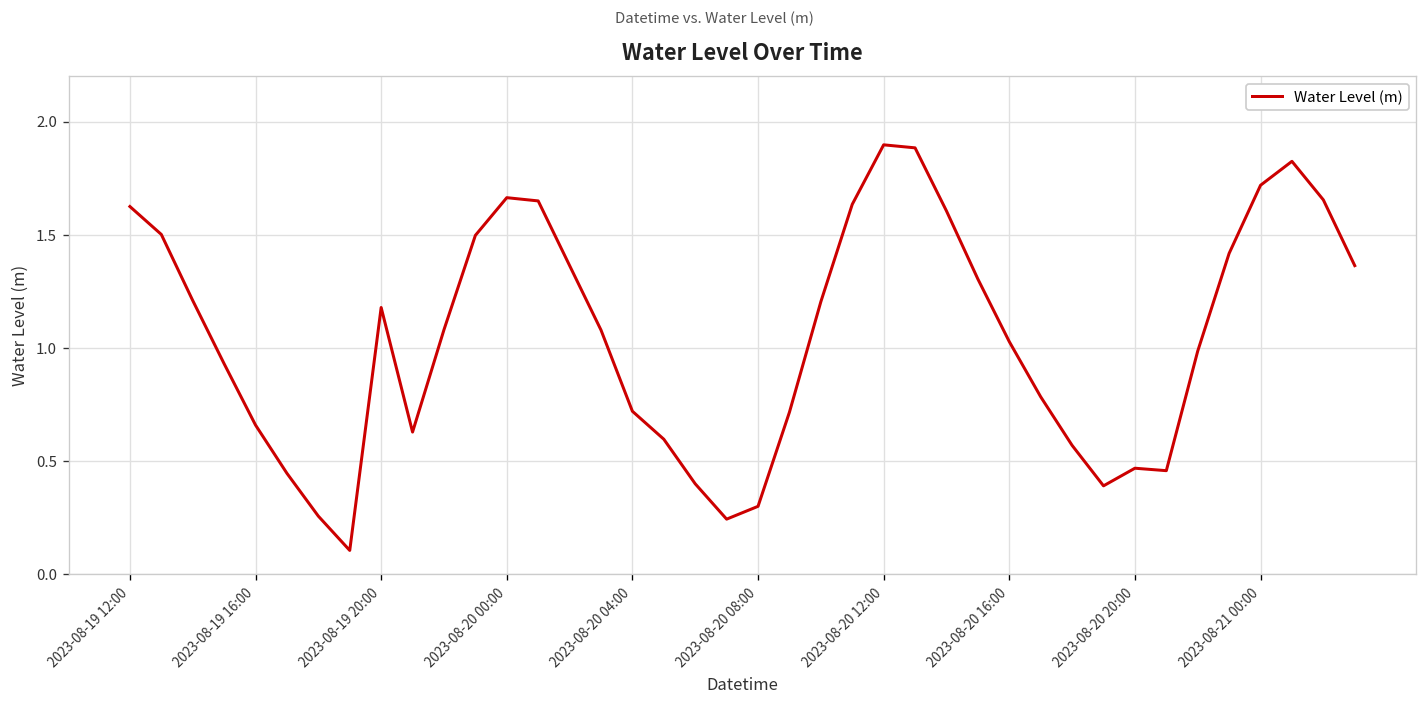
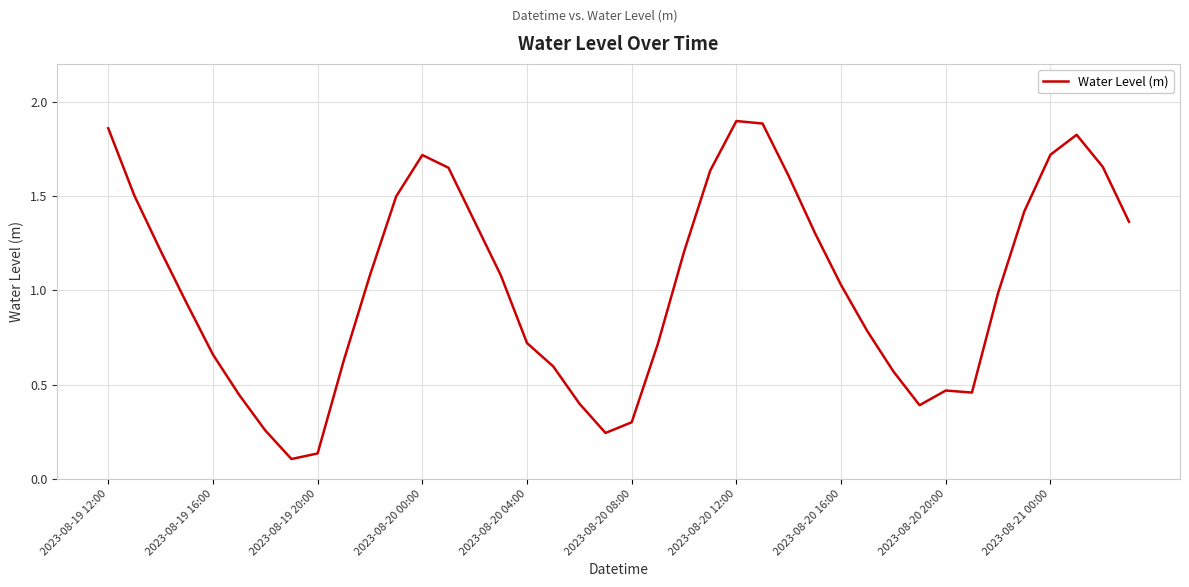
2023-08-19 12:00: 1.62 -> 1.86
2023-08-19 20:00: 1.18 -> 0.13
2023-08-20 00:00: 1.66 -> 1.72
